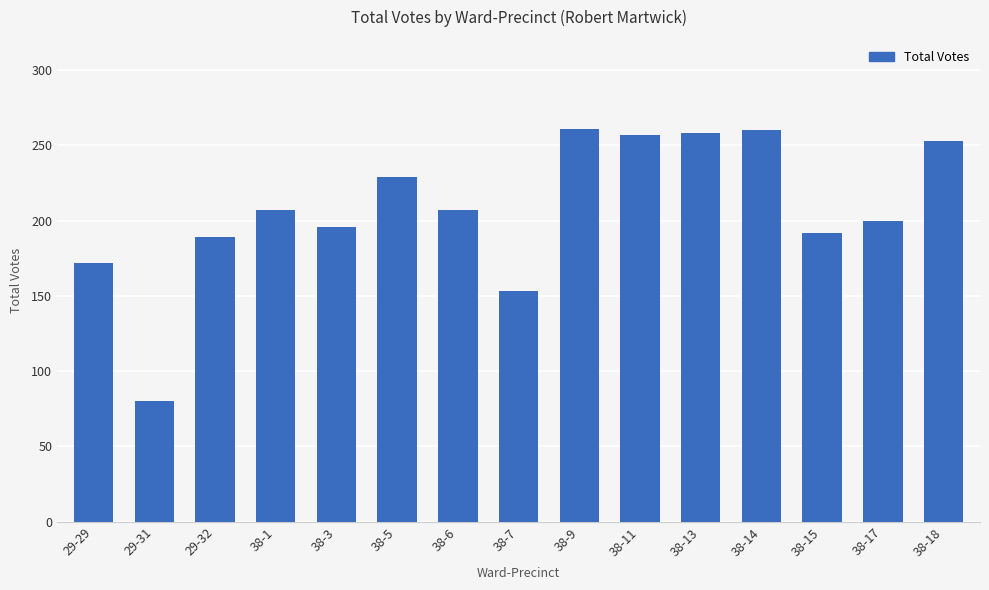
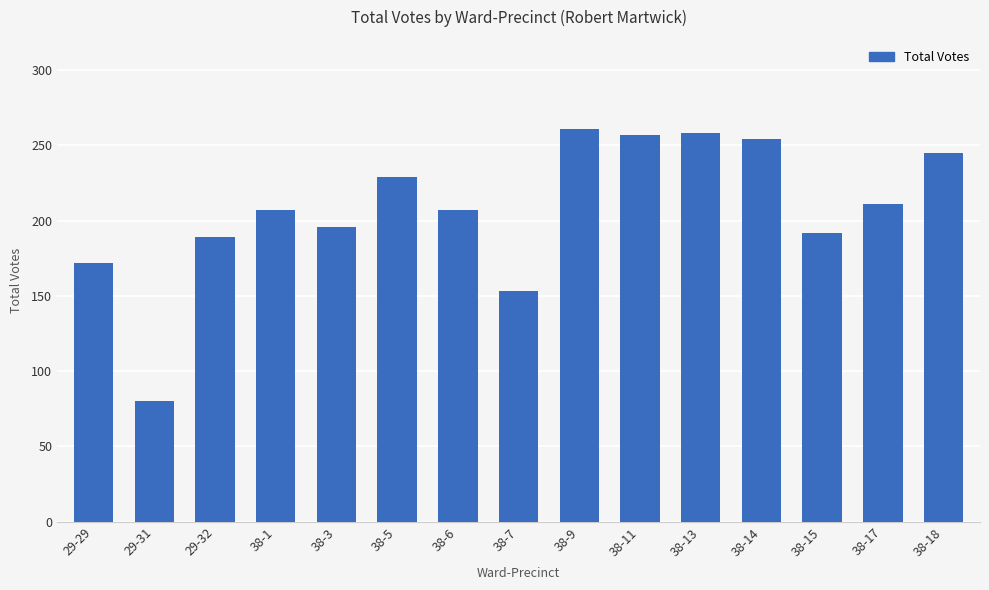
38-14: 260 -> 254
38-17: 200 -> 211
38-18: 253 -> 245
